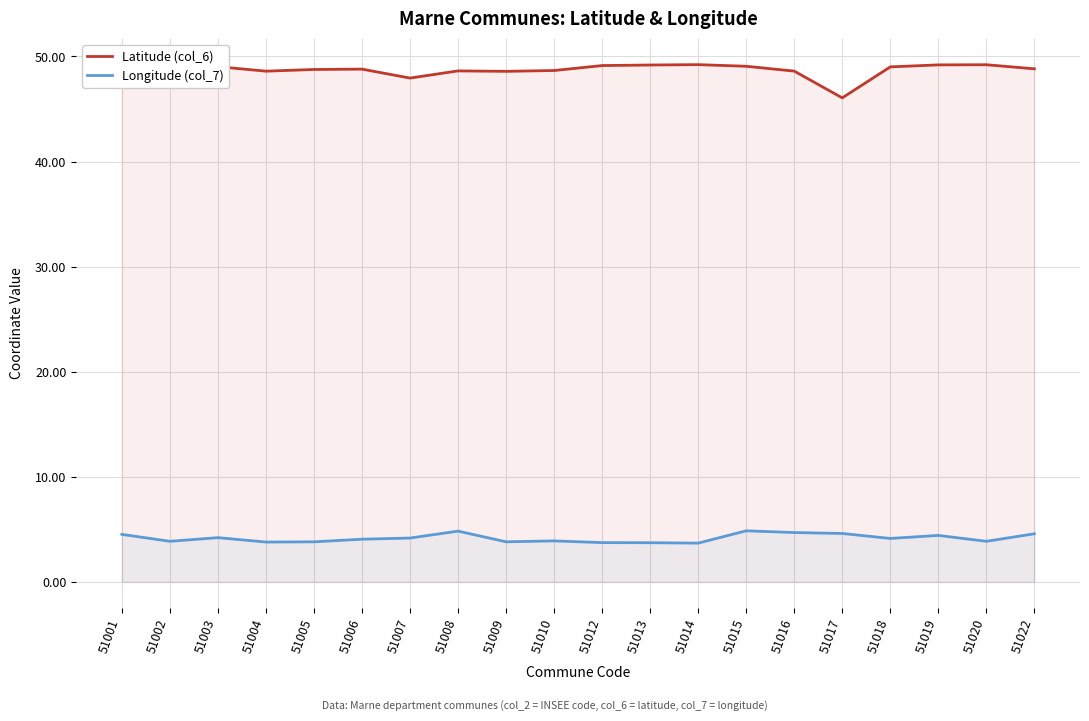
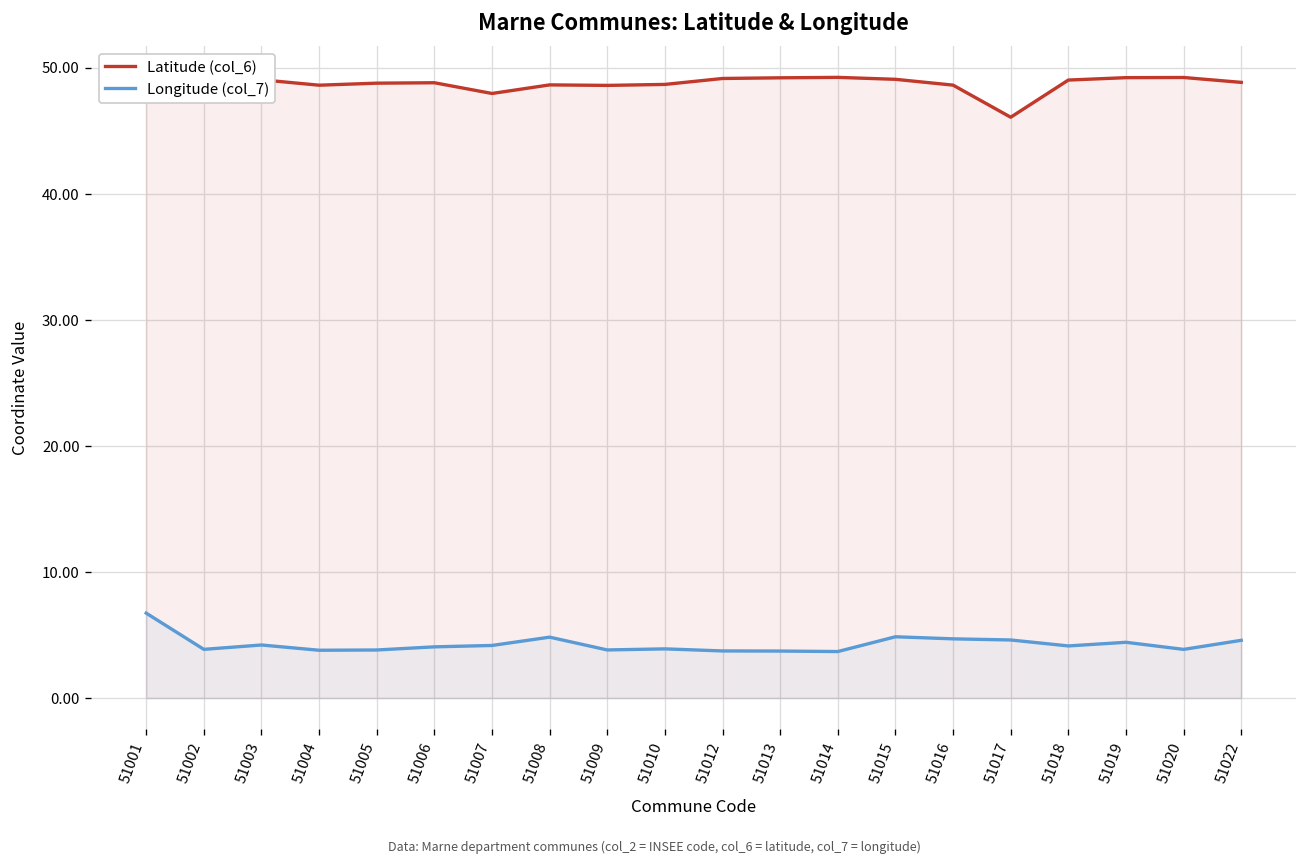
Longitude (col_7), 51001: 4.5 -> 6.7
